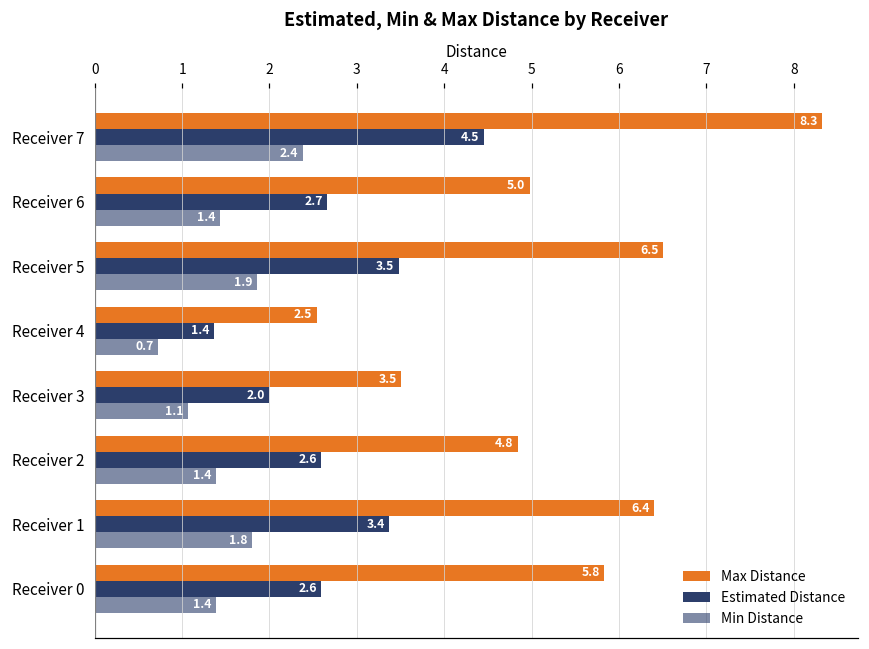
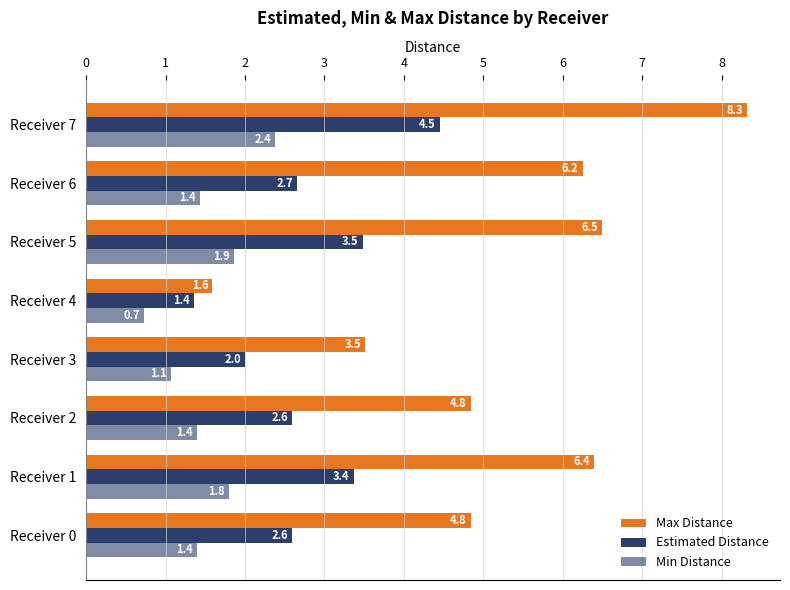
Max Distance, Receiver 6: 5.0 -> 6.2
Max Distance, Receiver 4: 2.5 -> 1.6
Max Distance, Receiver 0: 5.8 -> 4.8
